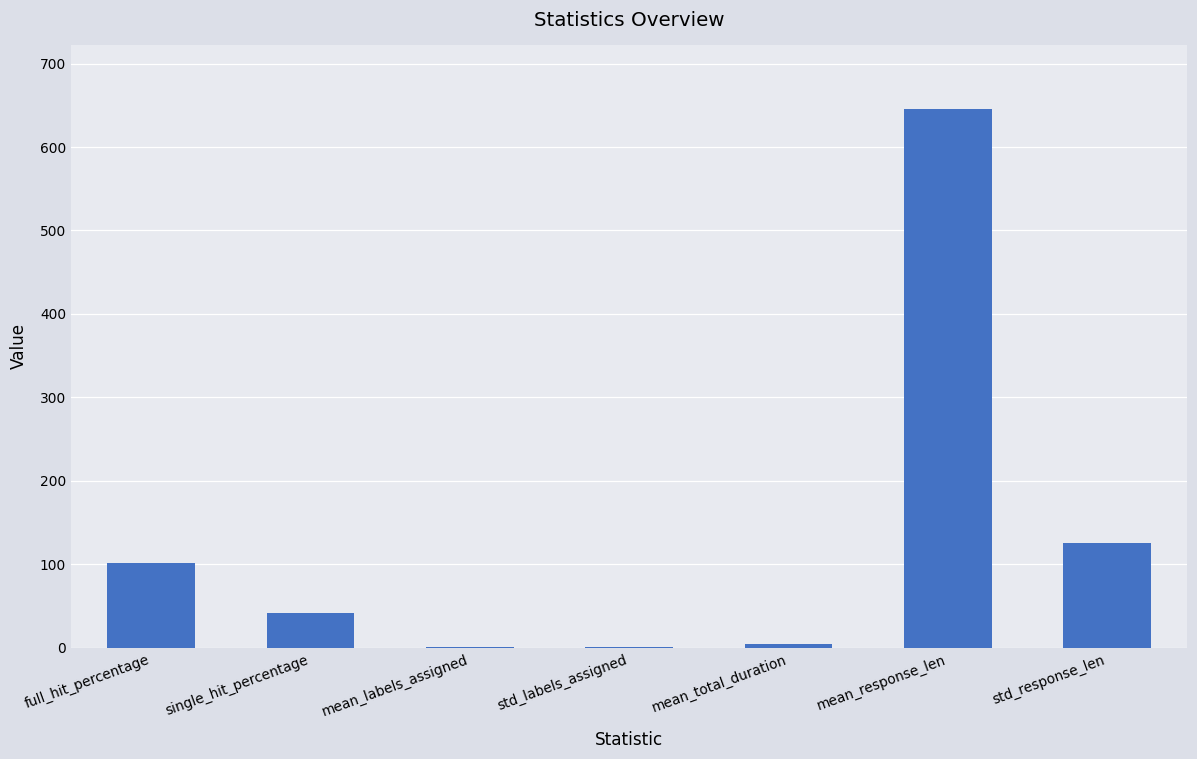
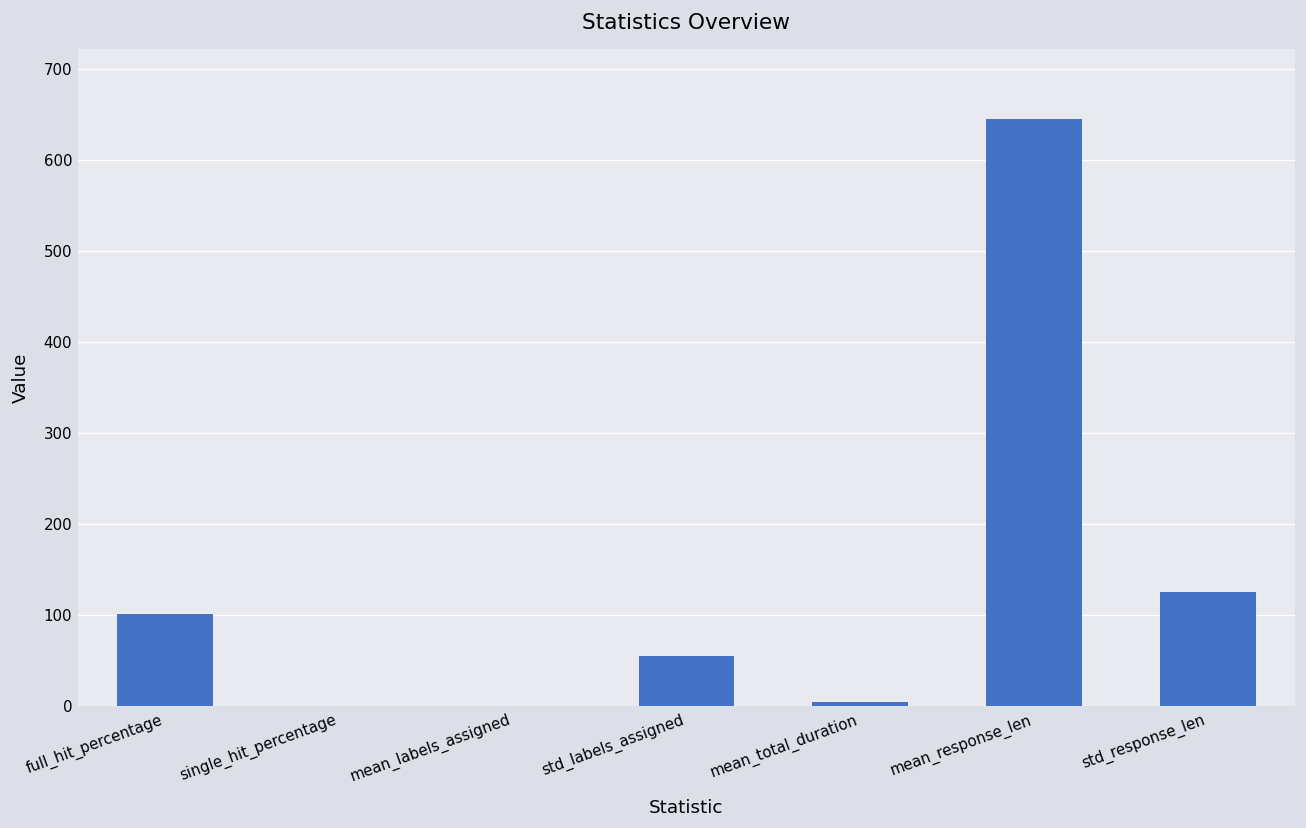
single_hit_percentage: 40 -> 0
std_labels_assigned: 0 -> 60
